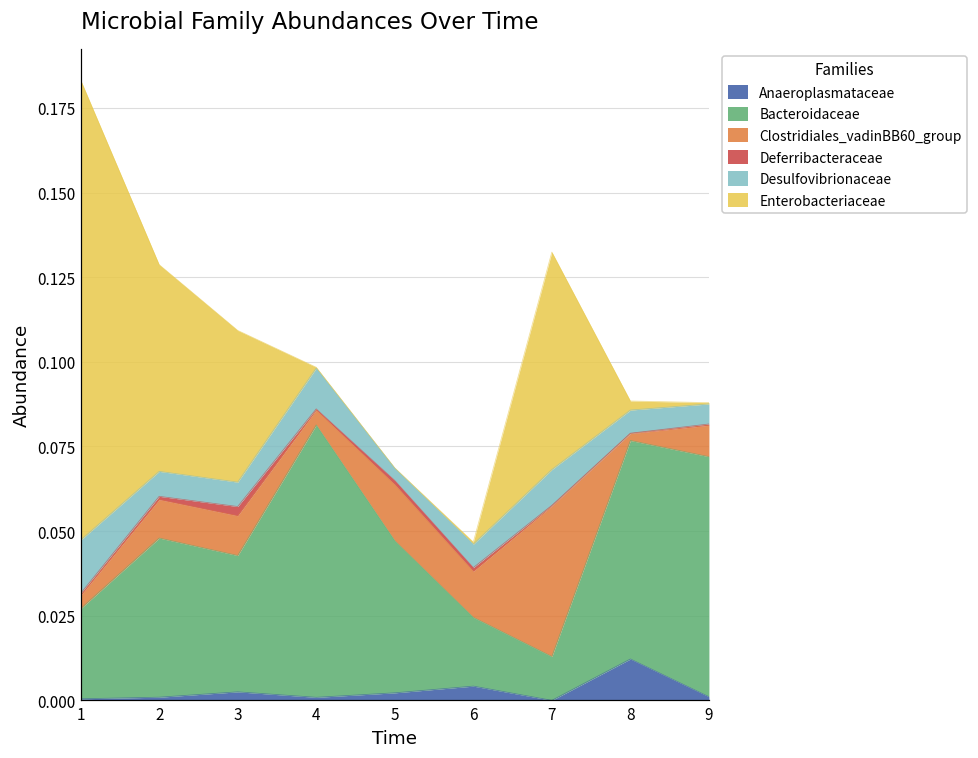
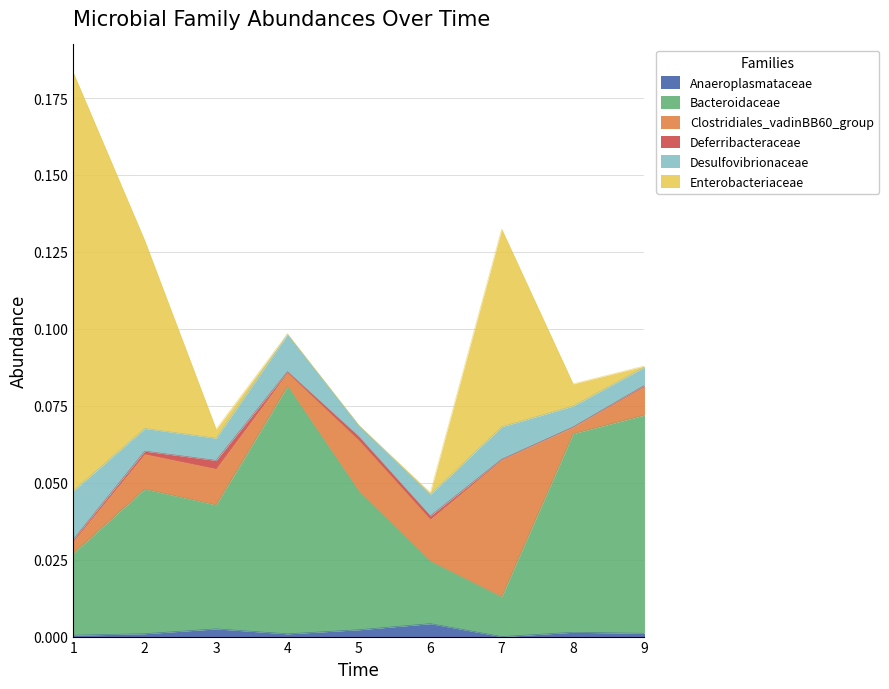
Enterobacteriaceae, 3: 0.045 -> 0.003
Anaeroplasmataceae, 8: 0.012 -> 0.001
Enterobacteriaceae, 8: 0.003 -> 0.007
